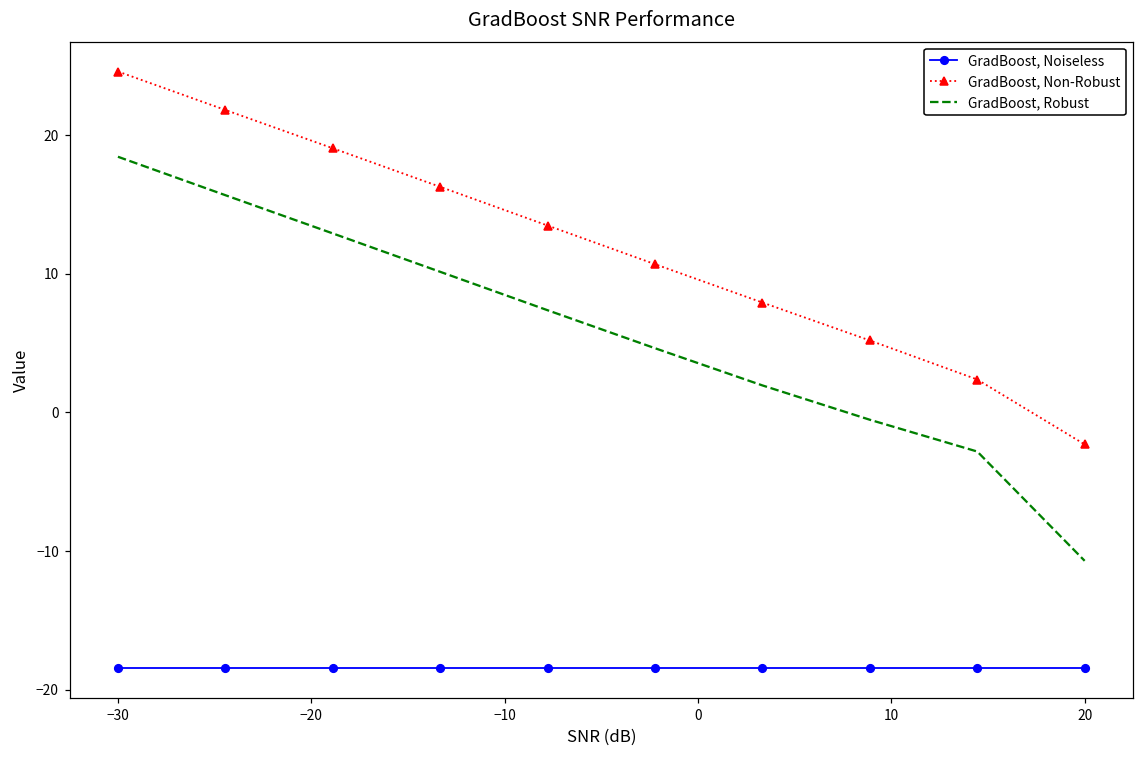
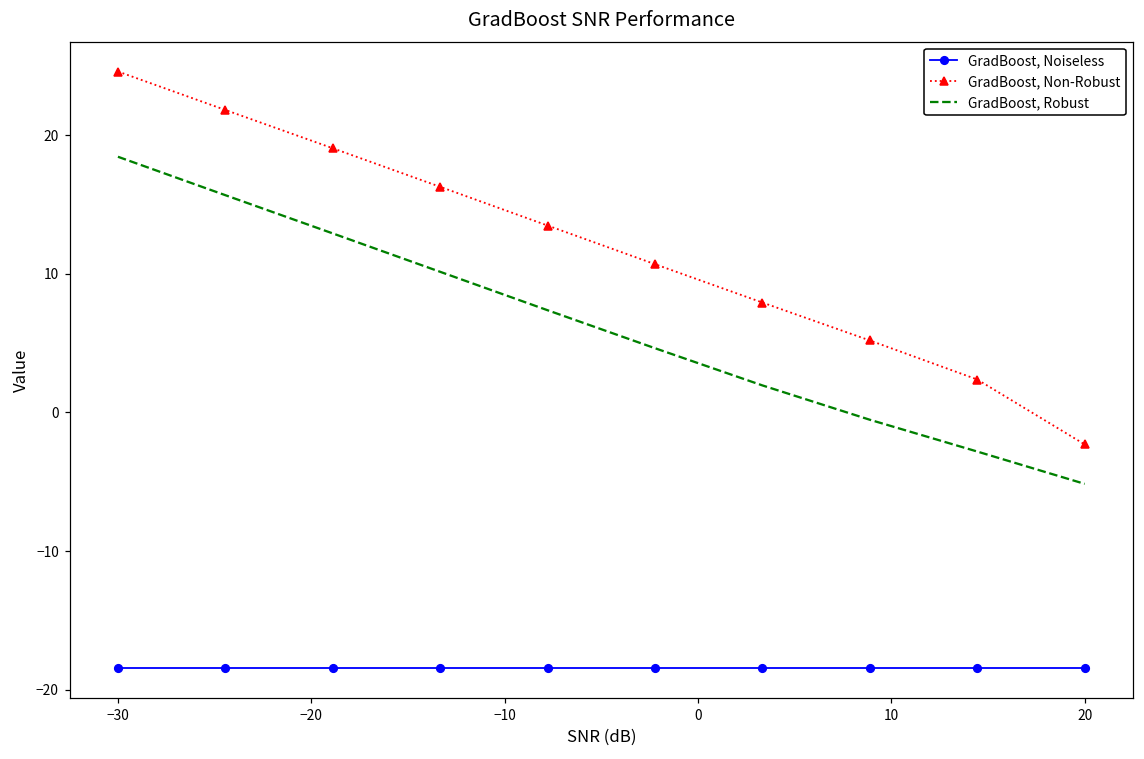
GradBoost, Robust, 20: -10.7 -> -5.2
